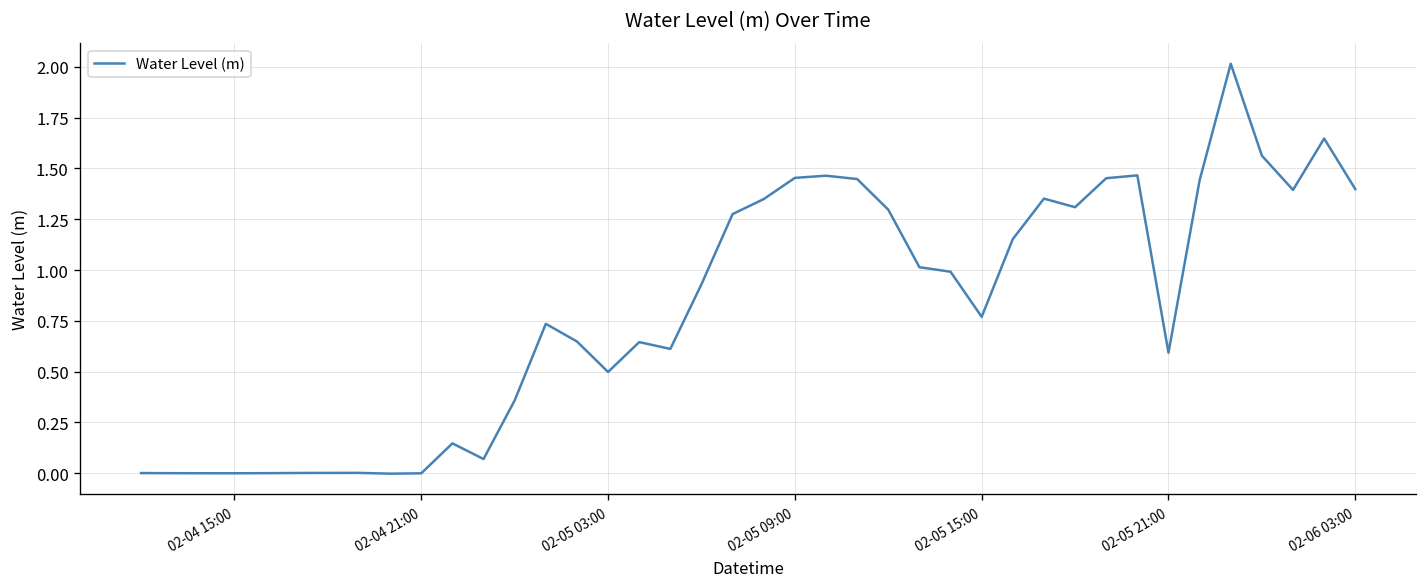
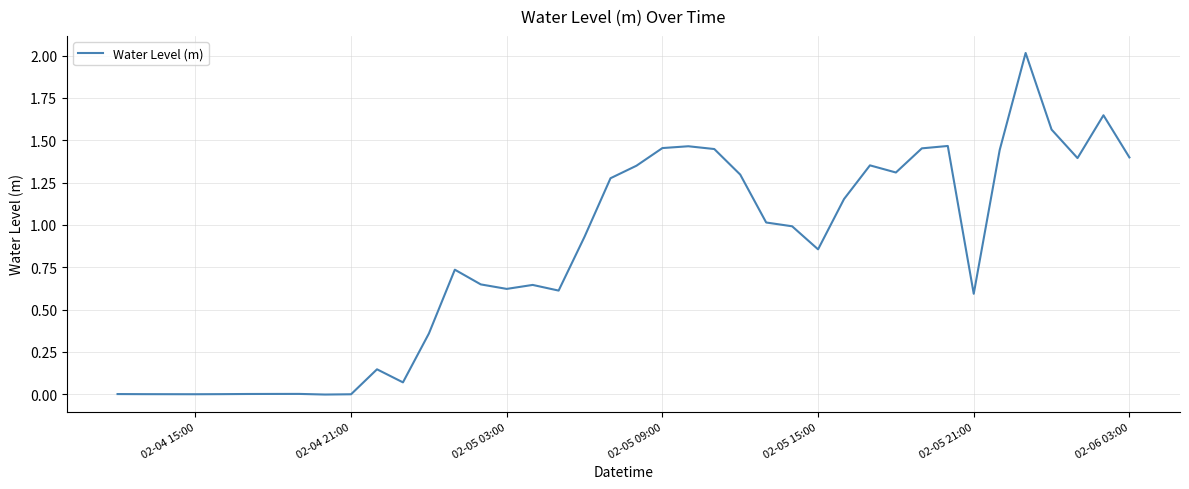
02-05 03:00: 0.50 -> 0.62
02-05 15:00: 0.77 -> 0.86
